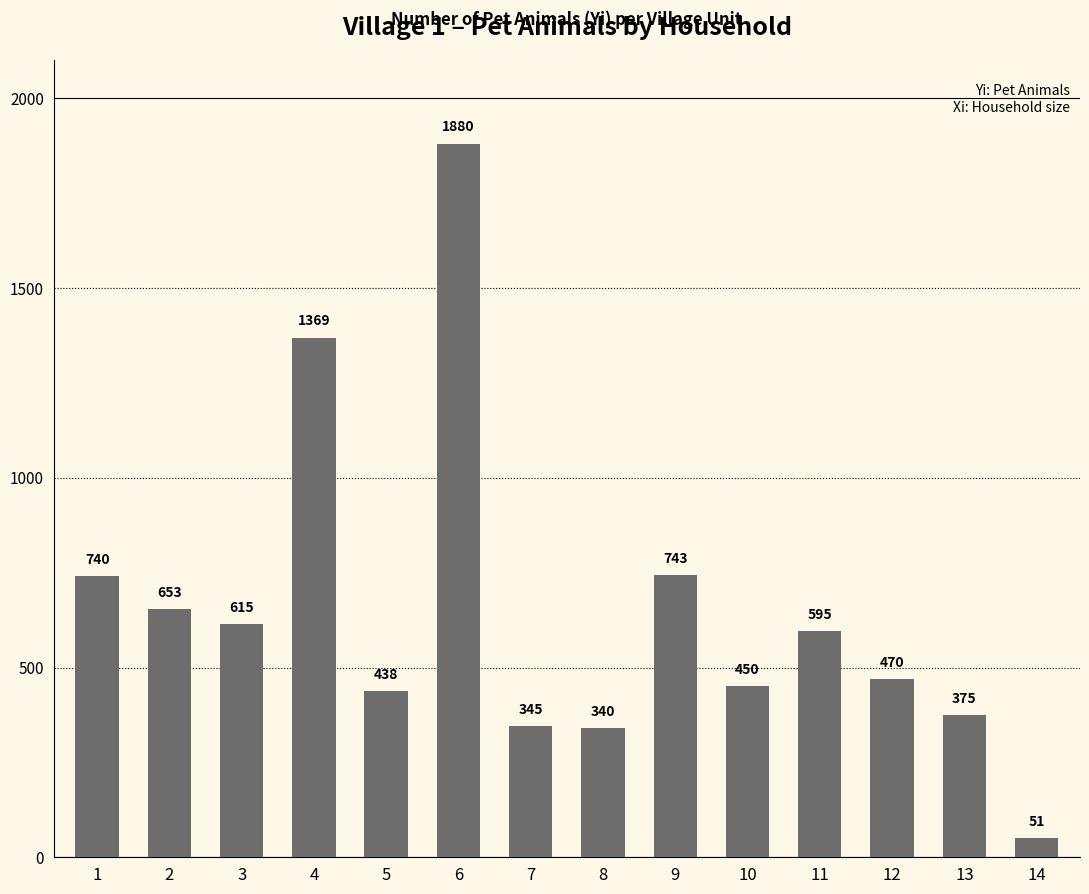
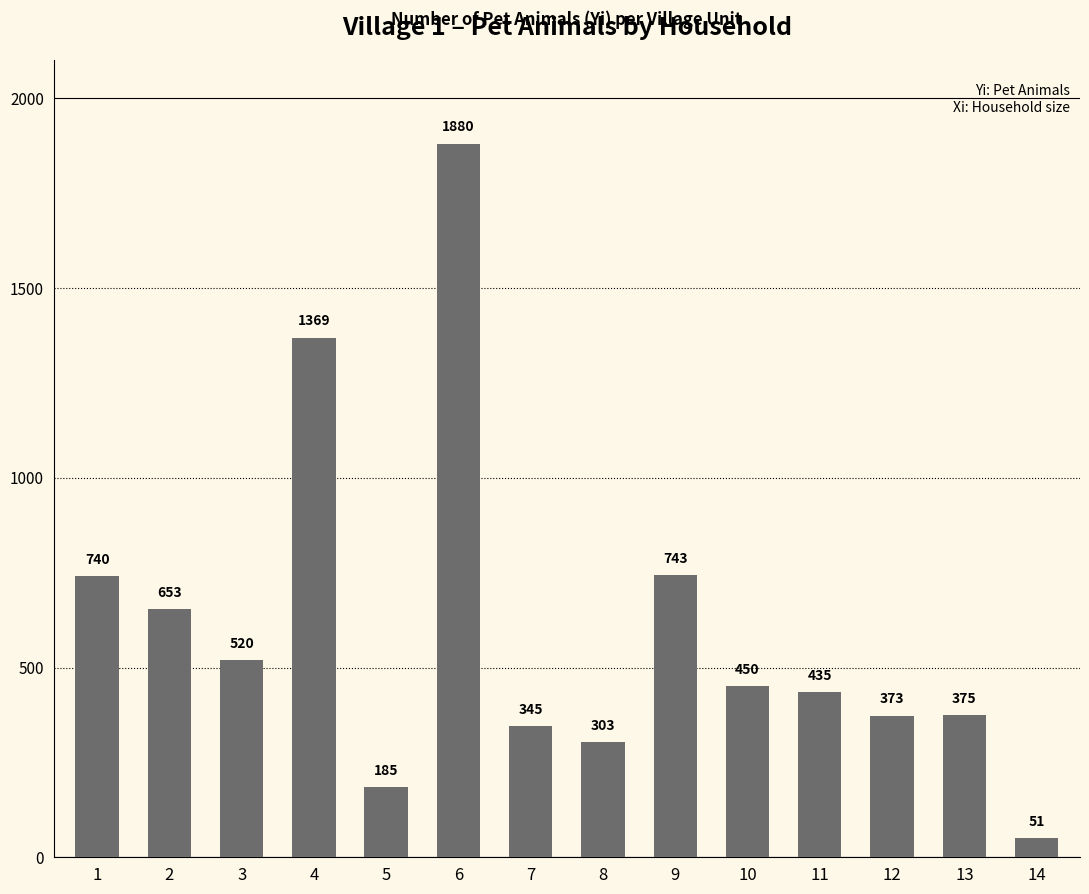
3: 615 -> 520
5: 438 -> 185
8: 340 -> 303
11: 595 -> 435
12: 470 -> 373
